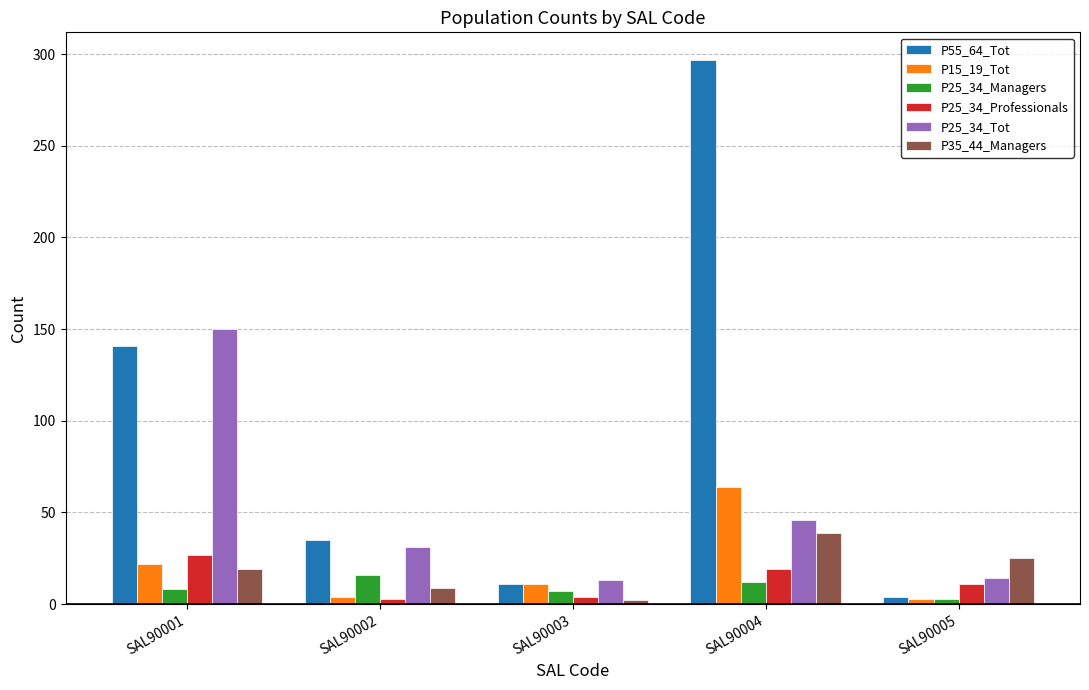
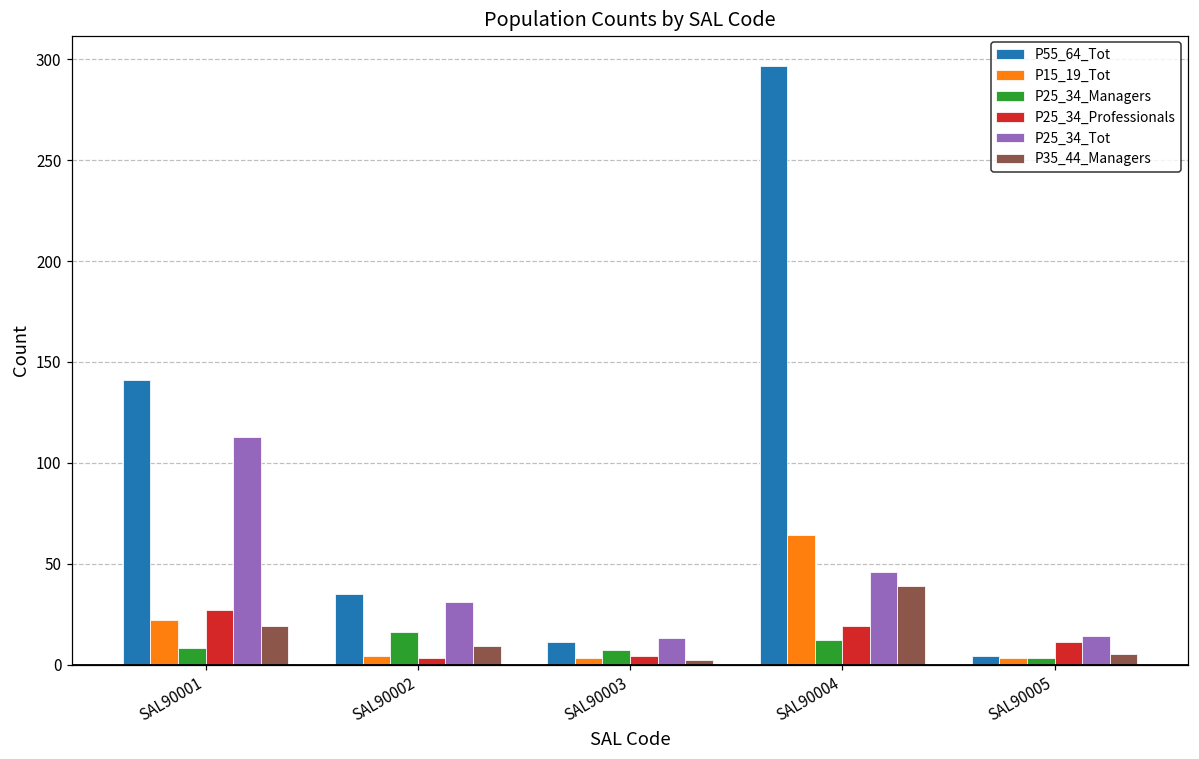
P25_34_Tot, SAL90001: 150 -> 113
P15_19_Tot, SAL90003: 11 -> 3
P35_44_Managers, SAL90005: 25 -> 5
